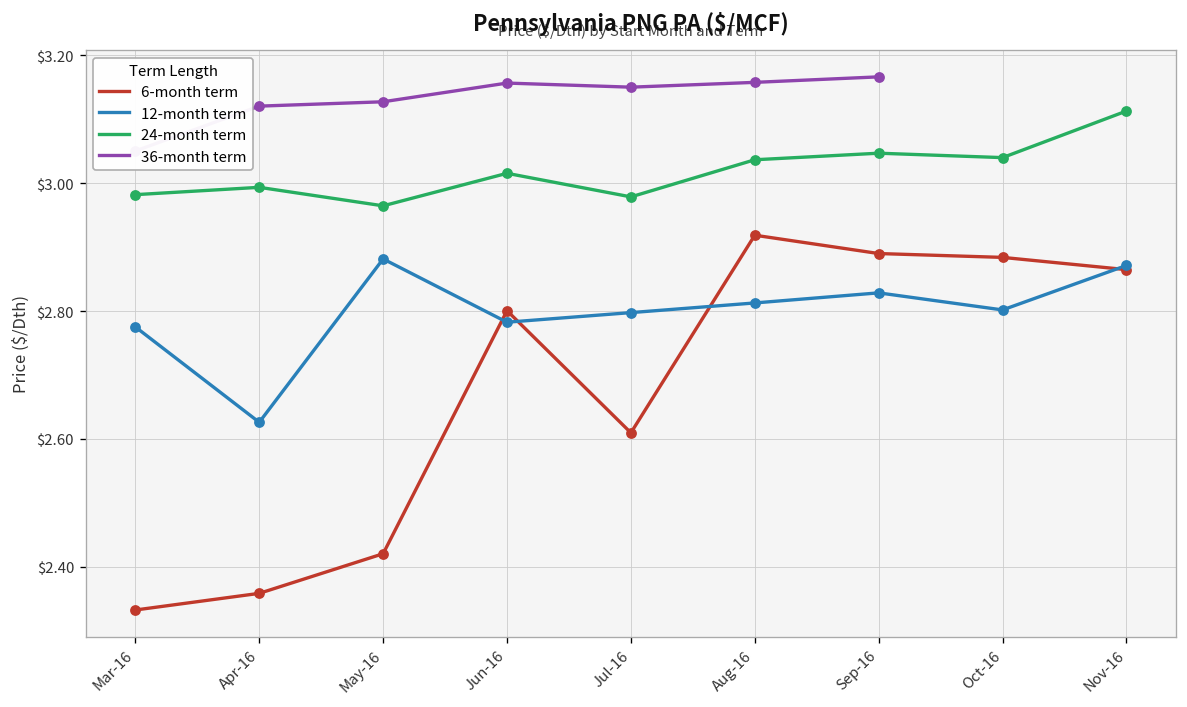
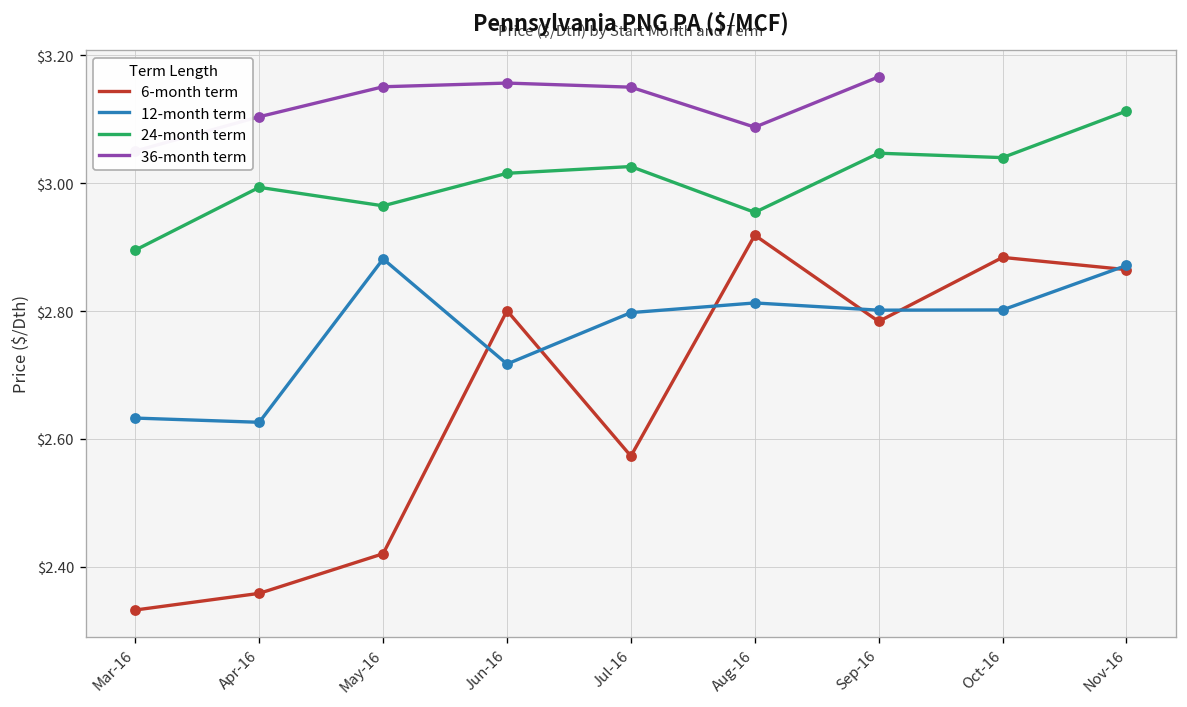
12-month term, Mar-16: $2.78 -> $2.63
24-month term, Mar-16: $2.98 -> $2.90
36-month term, Apr-16: $3.12 -> $3.10
36-month term, May-16: $3.13 -> $3.15
12-month term, Jun-16: $2.78 -> $2.72
6-month term, Jul-16: $2.61 -> $2.57
24-month term, Jul-16: $2.98 -> $3.03
24-month term, Aug-16: $3.04 -> $2.95
36-month term, Aug-16: $3.16 -> $3.09
6-month term, Sep-16: $2.89 -> $2.78
12-month term, Sep-16: $2.83 -> $2.80
